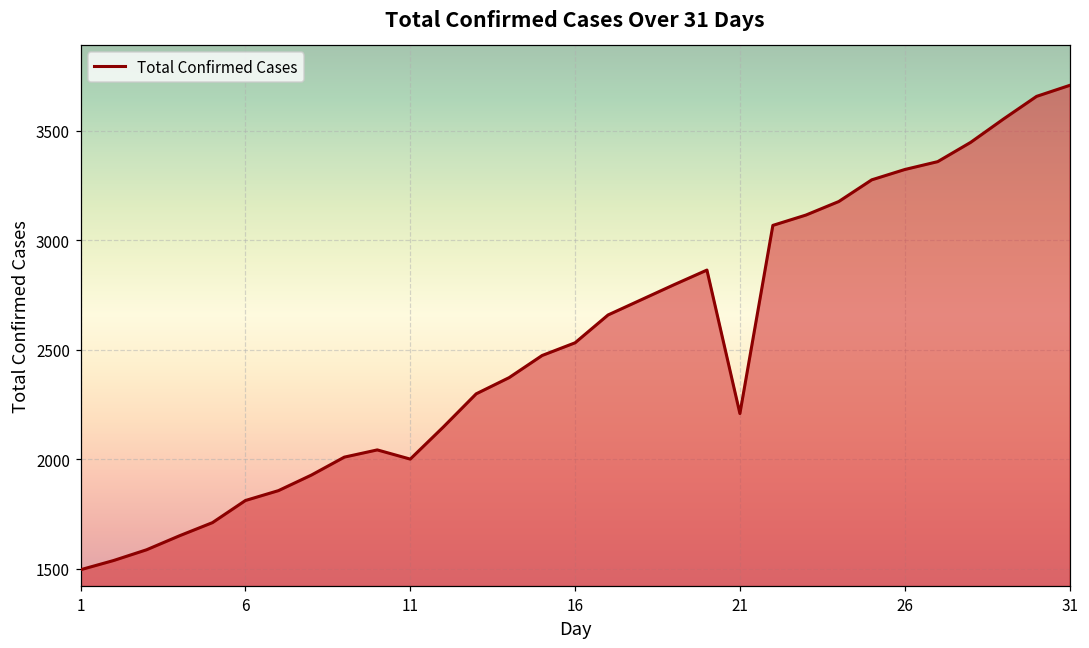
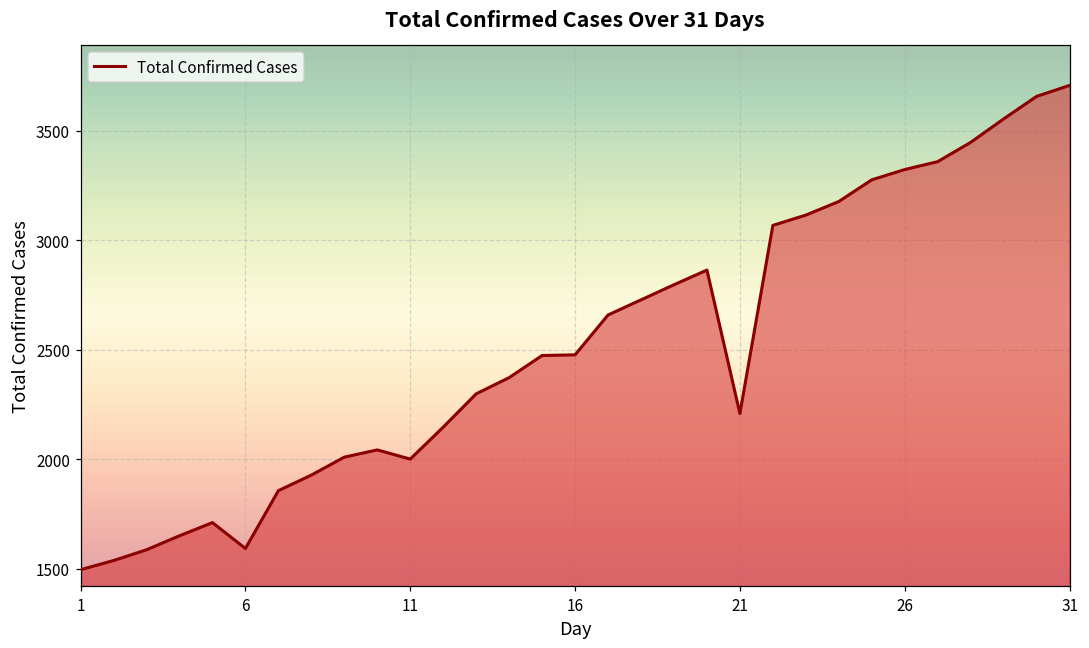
6: 1810 -> 1590
16: 2530 -> 2480
